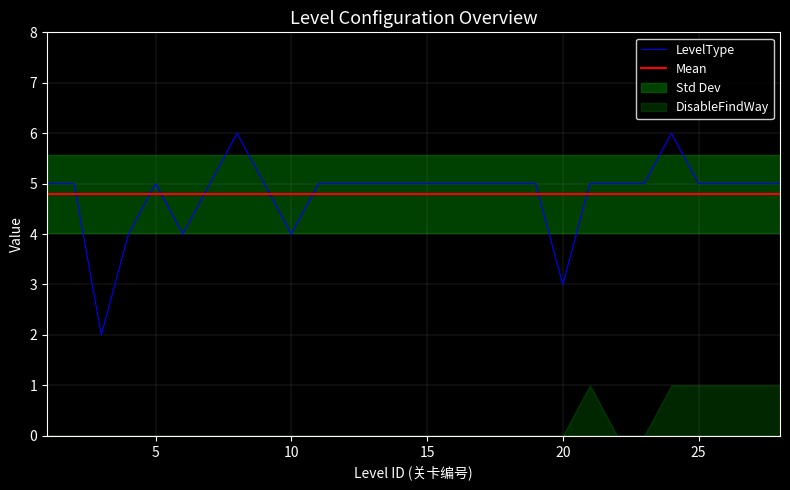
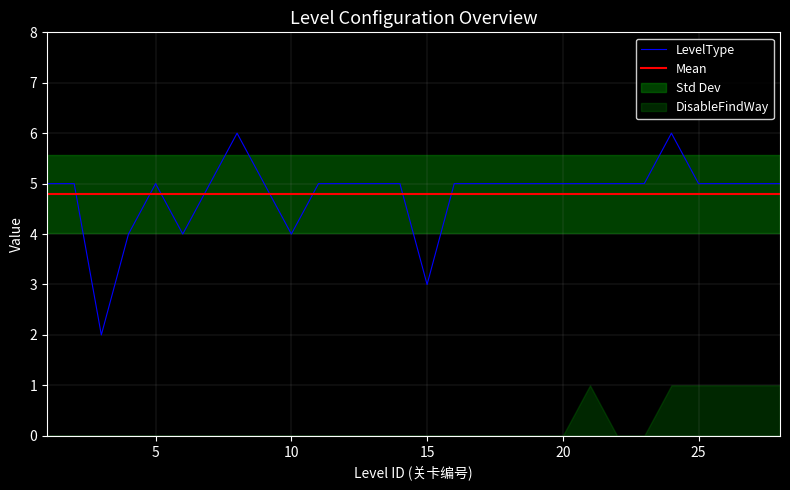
LevelType, 15: 5 -> 3
LevelType, 20: 3 -> 5
